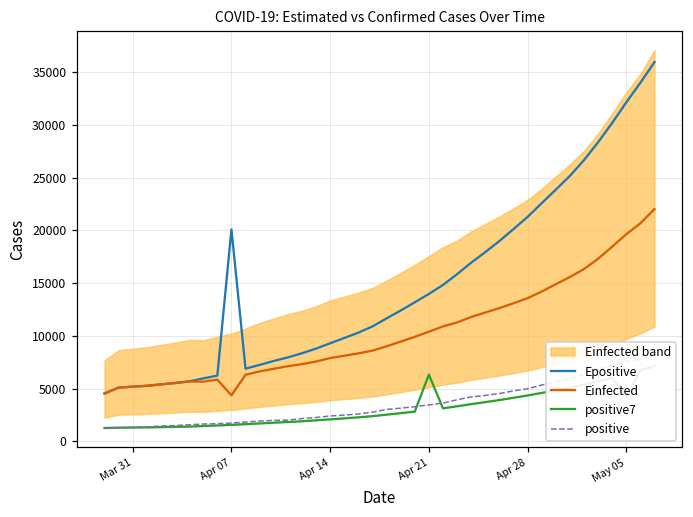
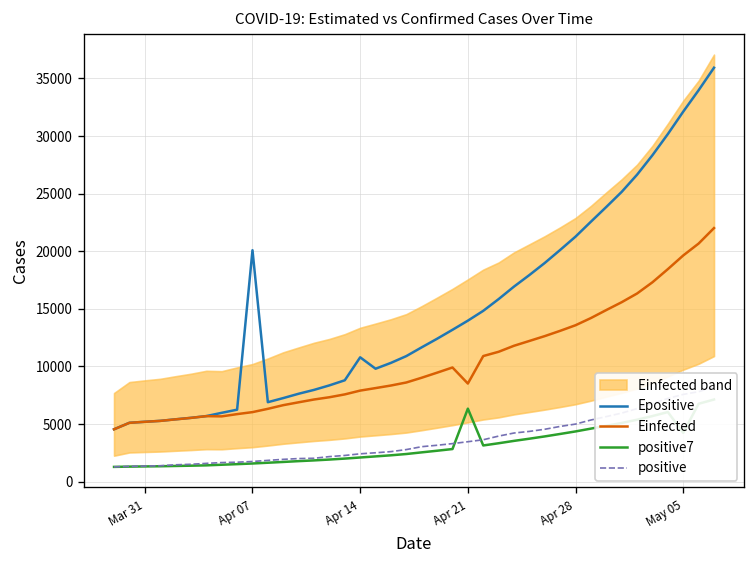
Einfected, Apr 07: 4000 -> 6000
Epositive, Apr 14: 9000 -> 11000
Einfected, Apr 21: 10000 -> 9000
